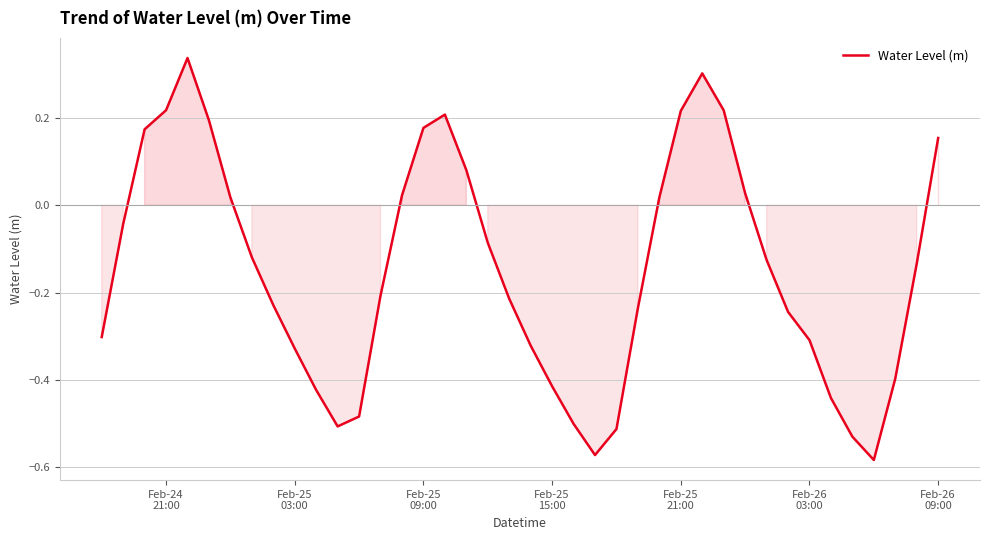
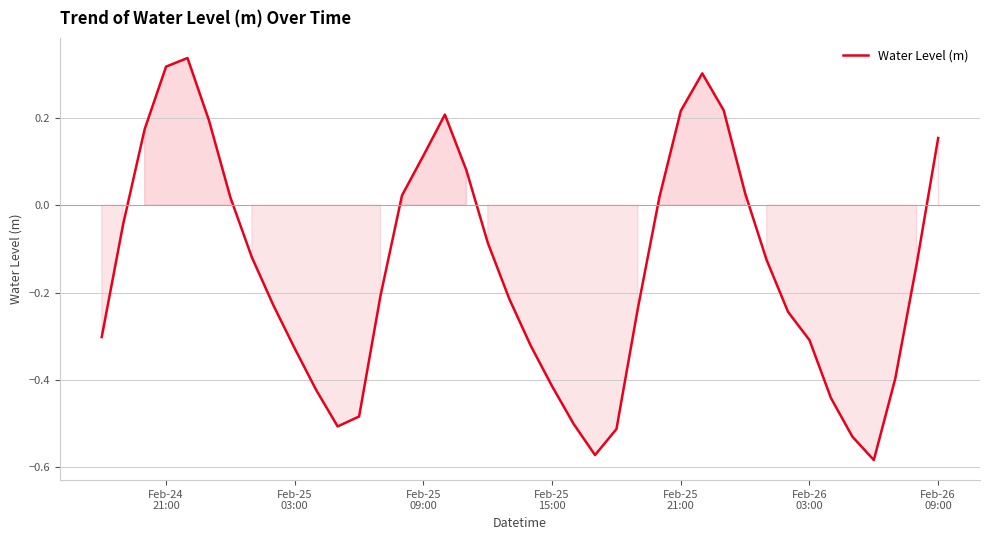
Feb-24 21:00: 0.22 -> 0.32
Feb-25 09:00: 0.18 -> 0.11
